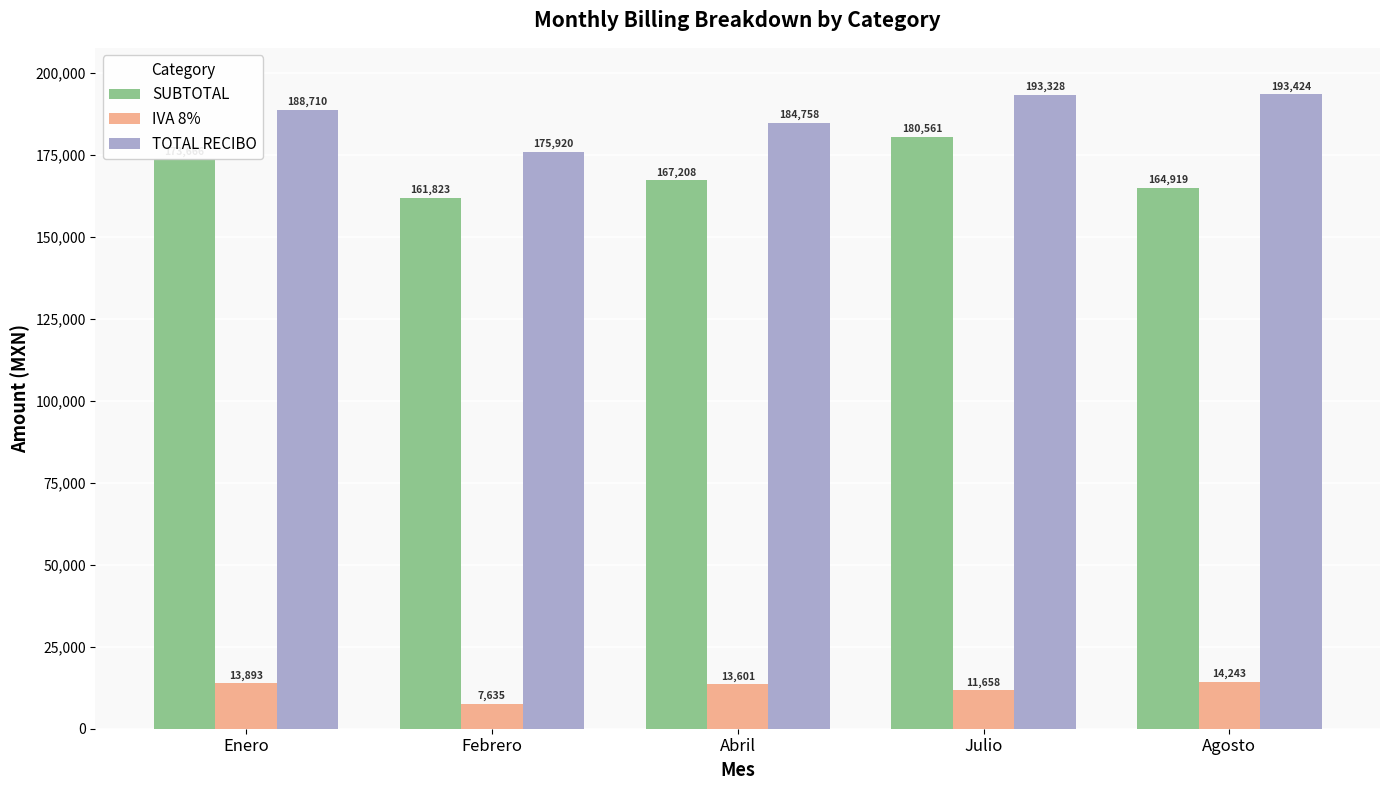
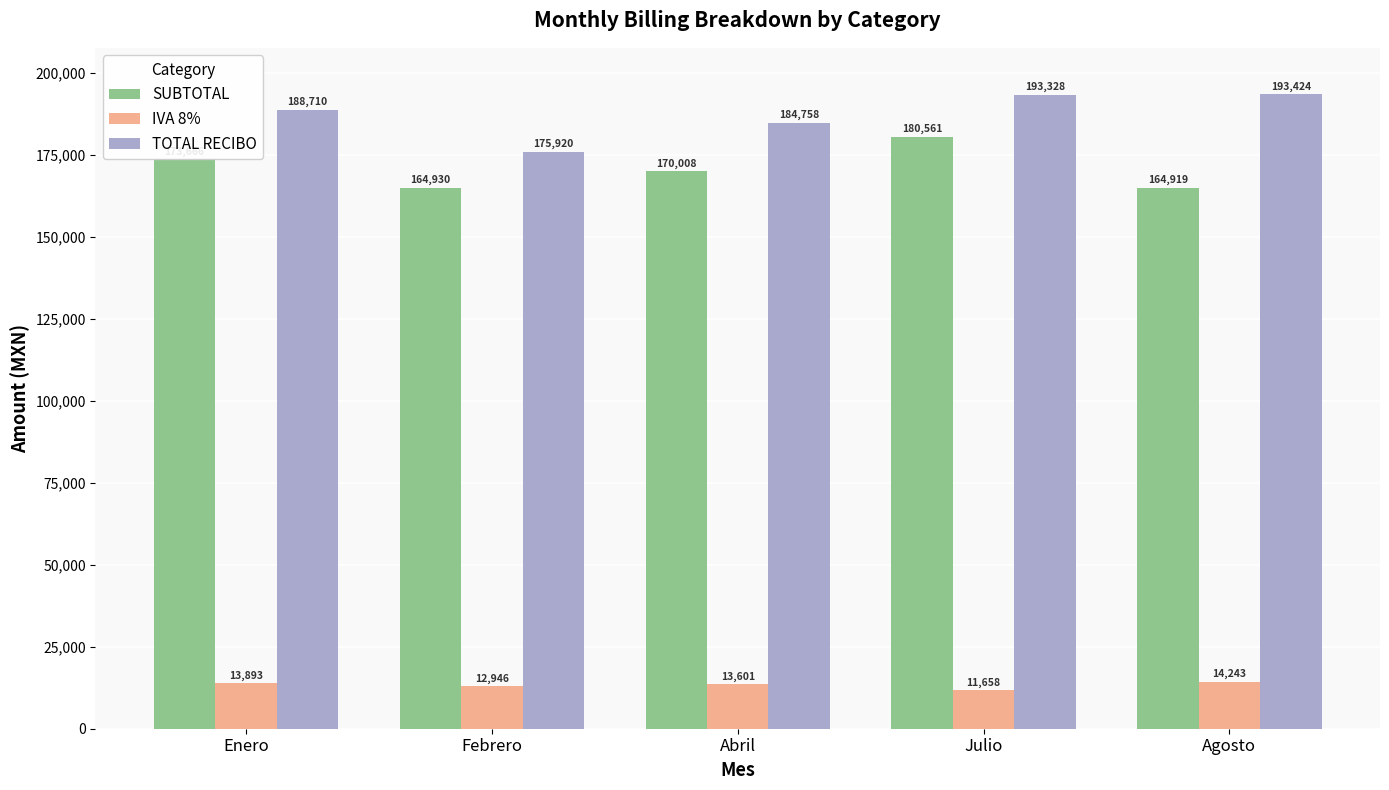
SUBTOTAL, Febrero: 161,823 -> 164,930
IVA 8%, Febrero: 7,635 -> 12,946
SUBTOTAL, Abril: 167,208 -> 170,008
